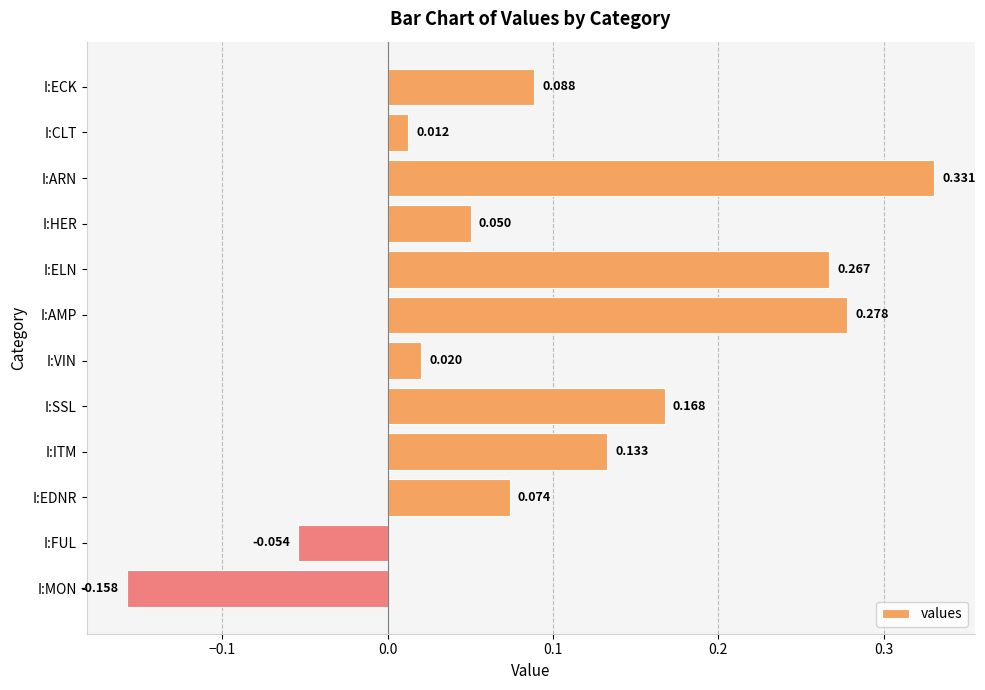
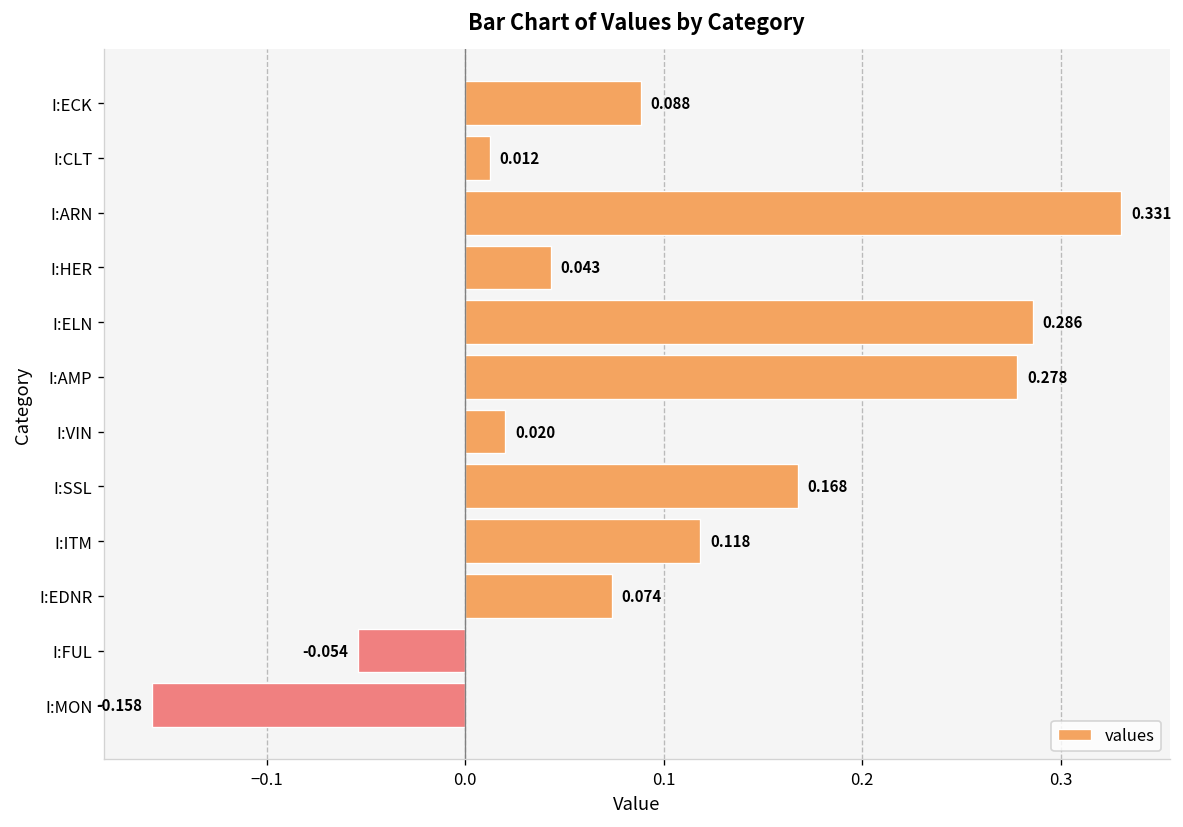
I:HER: 0.050 -> 0.043
I:ELN: 0.267 -> 0.286
I:ITM: 0.133 -> 0.118
